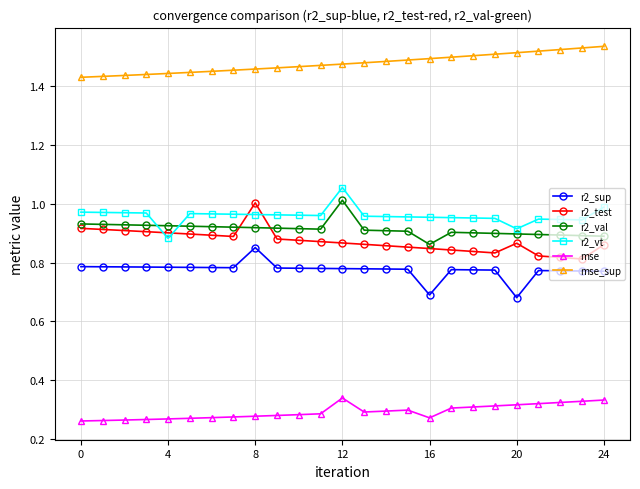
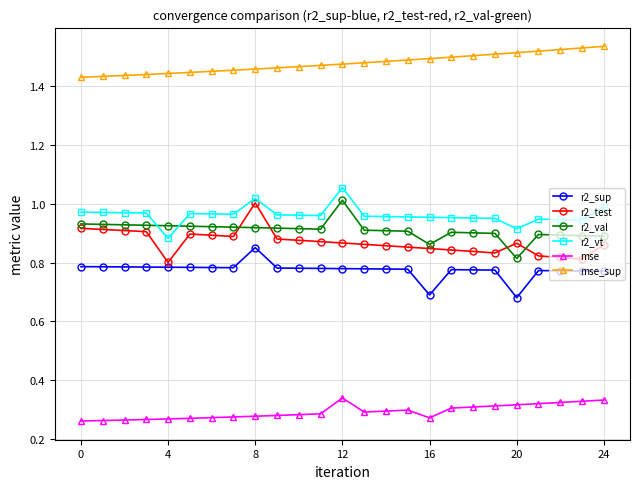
r2_test, 4: 0.90 -> 0.80
r2_vt, 8: 0.96 -> 1.02
r2_val, 20: 0.90 -> 0.81
